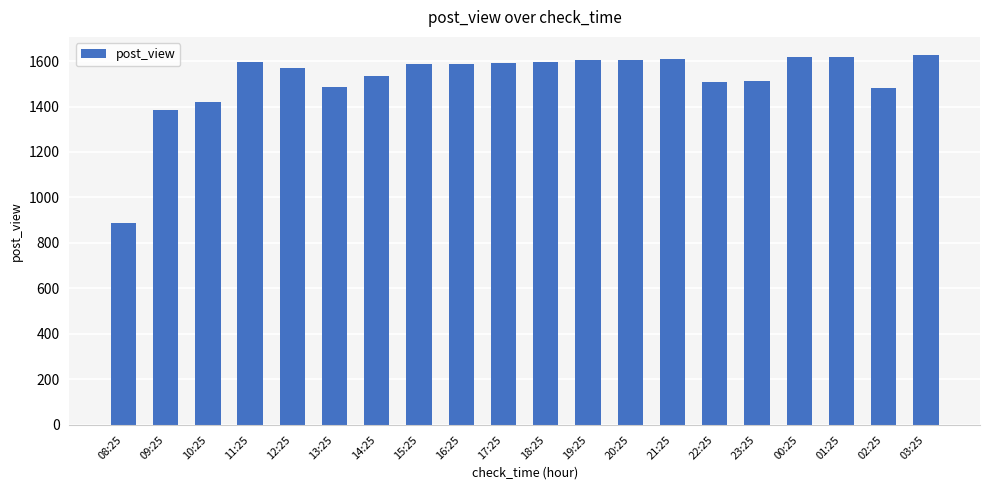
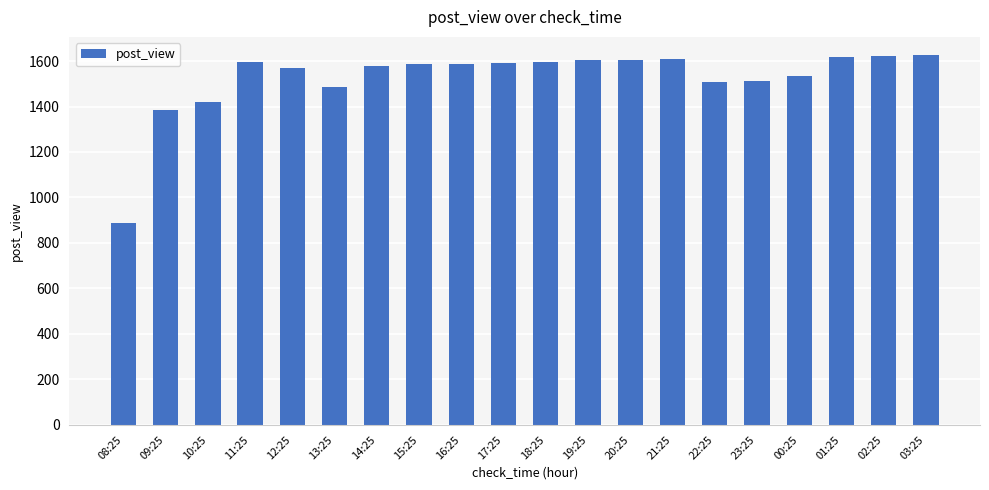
14:25: 1530 -> 1580
00:25: 1620 -> 1540
02:25: 1480 -> 1620
